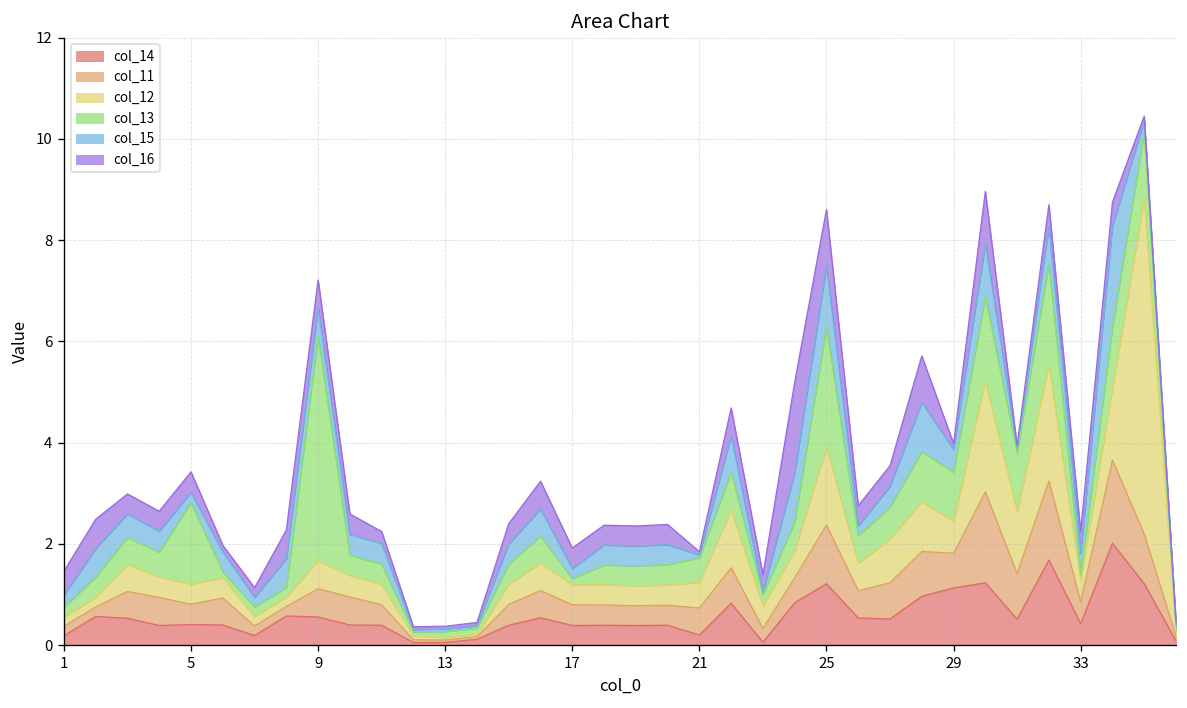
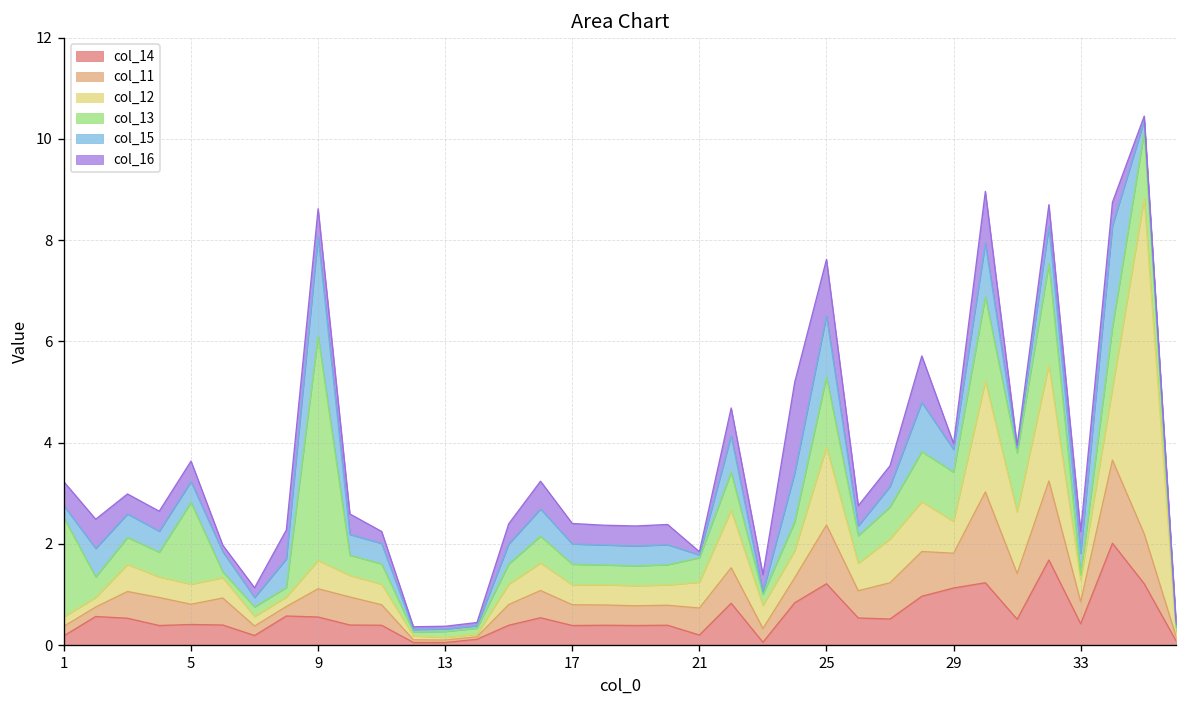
col_13, 1: 0.2 -> 2.0
col_15, 5: 0.2 -> 0.4
col_15, 9: 0.6 -> 2.0
col_13, 17: 0.1 -> 0.4
col_15, 17: 0.2 -> 0.4
col_13, 25: 2.4 -> 1.4
